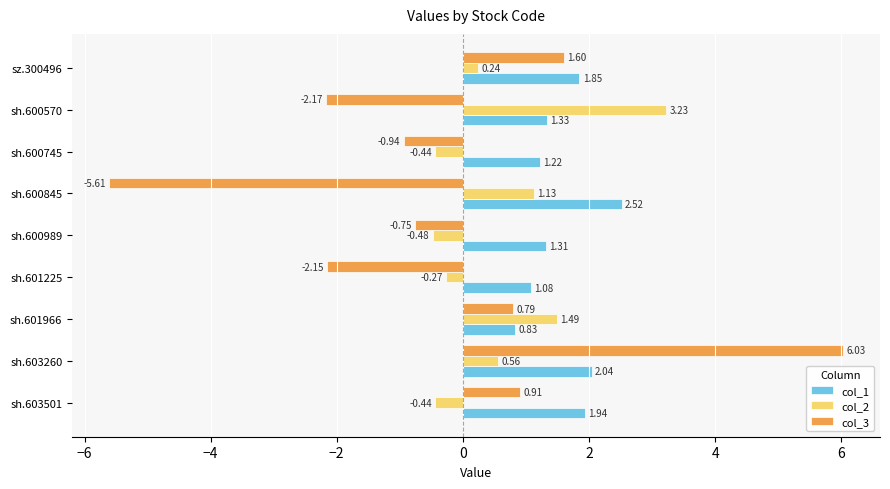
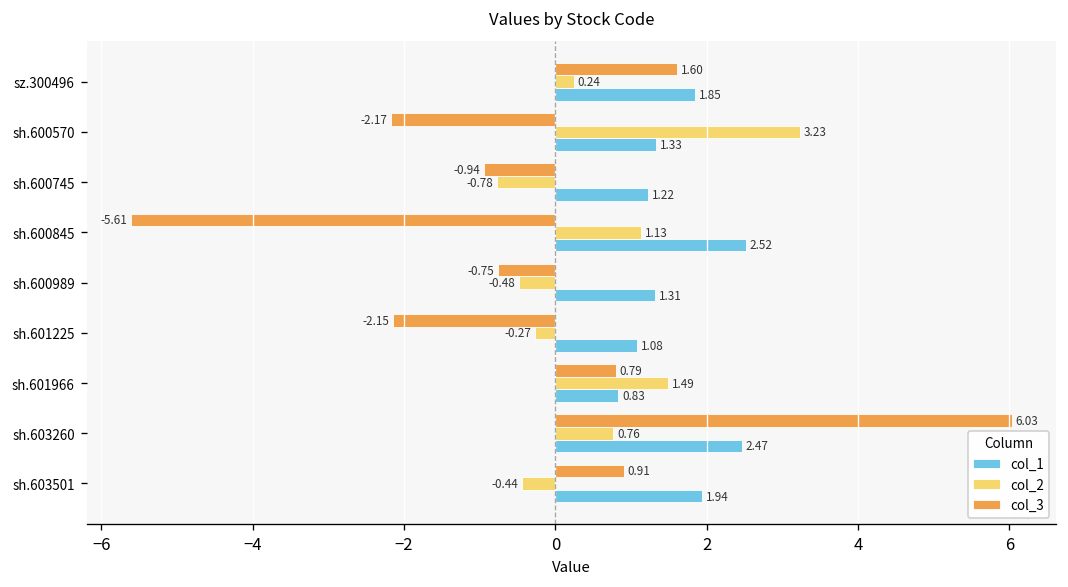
col_2, sh.600745: -0.44 -> -0.78
col_2, sh.603260: 0.56 -> 0.76
col_1, sh.603260: 2.04 -> 2.47
